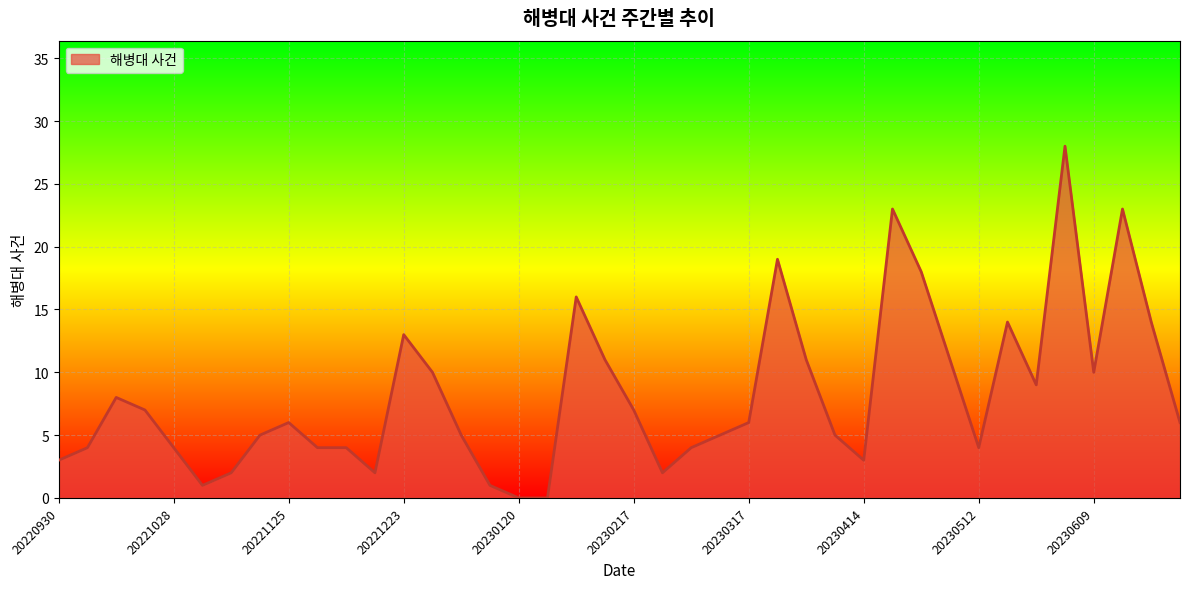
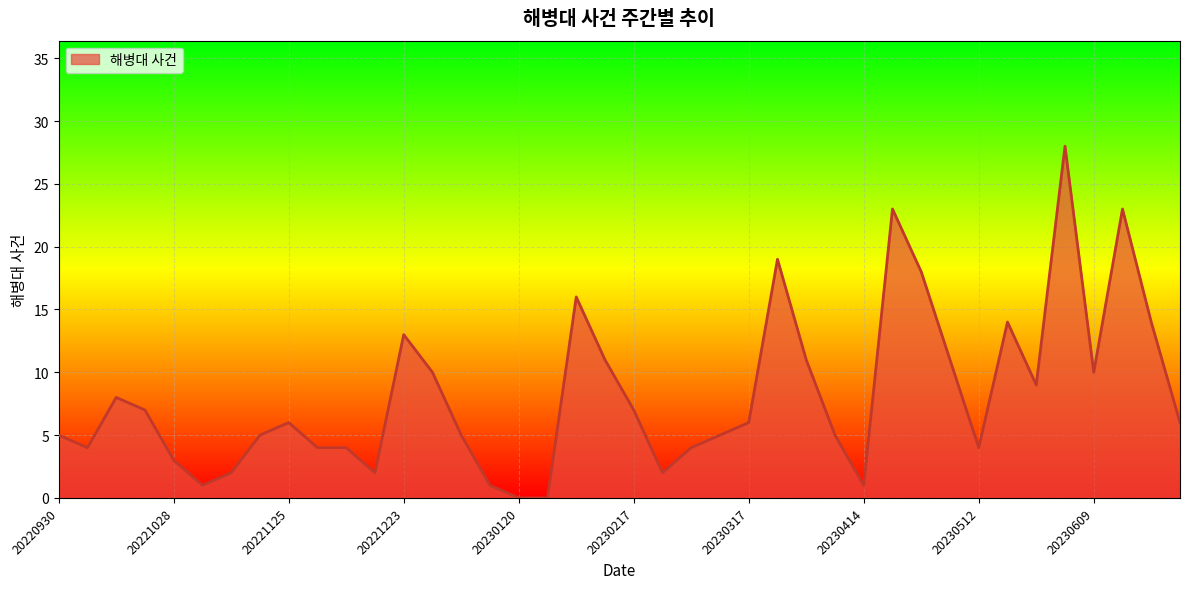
20220930: 3 -> 5
20221028: 4 -> 3
20230414: 3 -> 1
